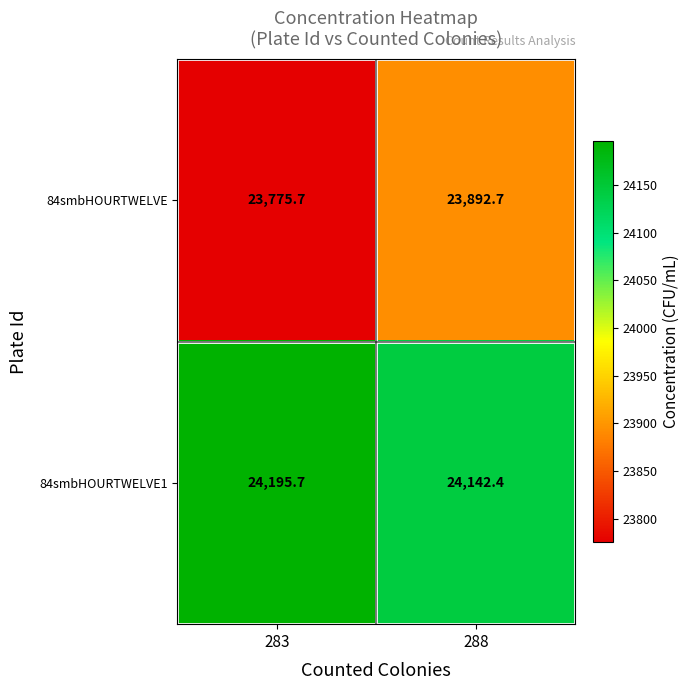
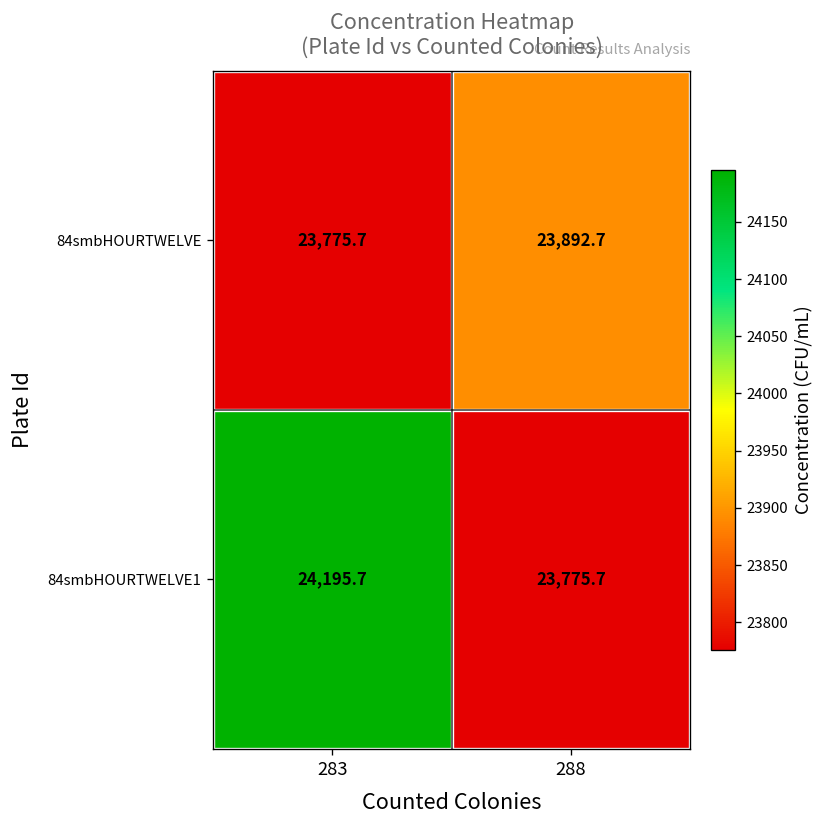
84smbHOURTWELVE1, 288: 24,142.4 -> 23,775.7
